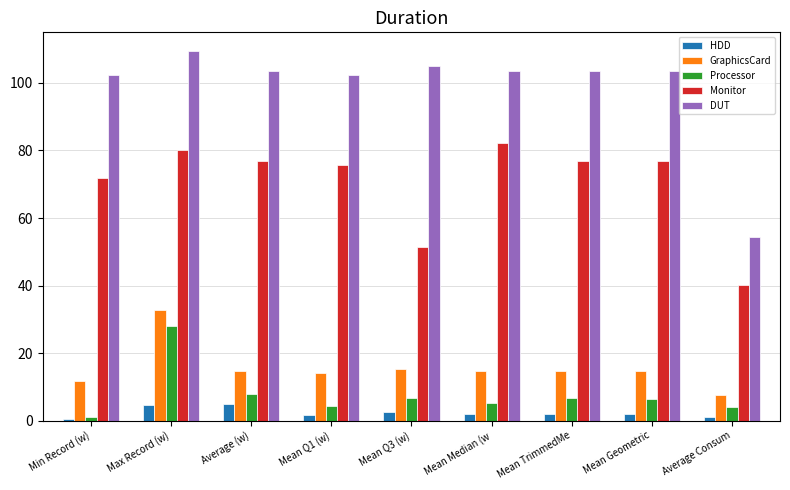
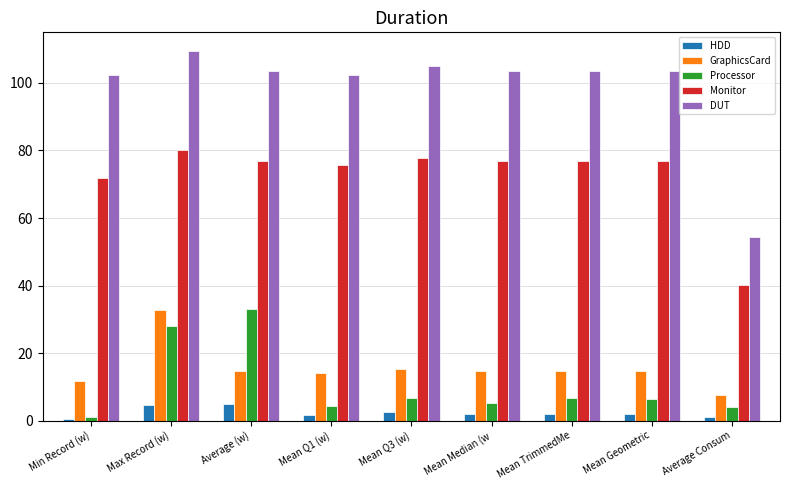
Processor, Average (w): 8 -> 33
Monitor, Mean Q3 (w): 51 -> 78
Monitor, Mean Median (w: 82 -> 77
